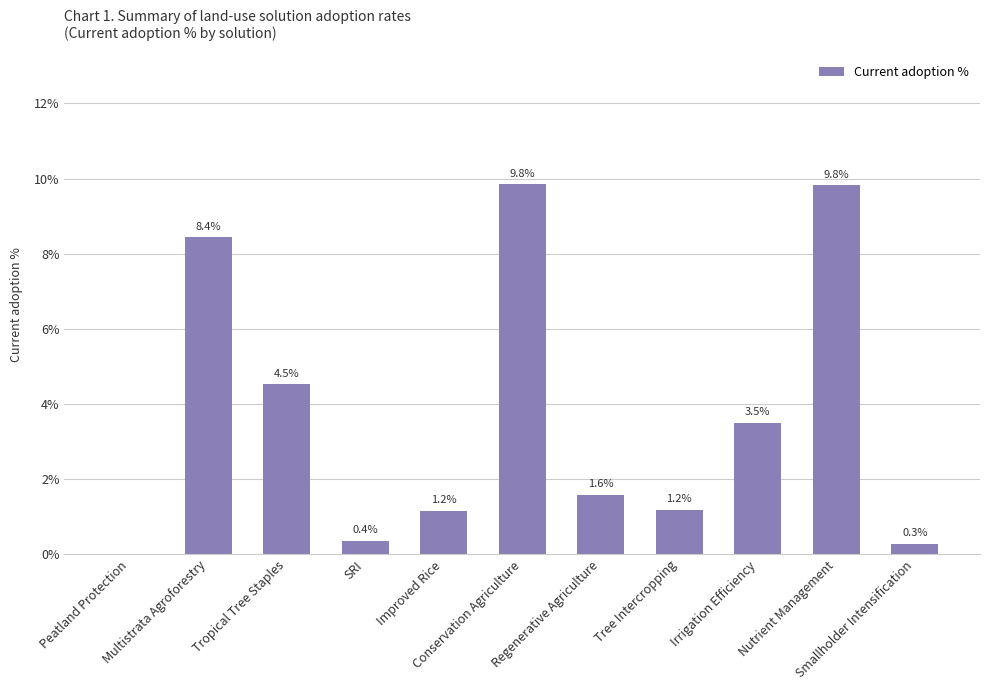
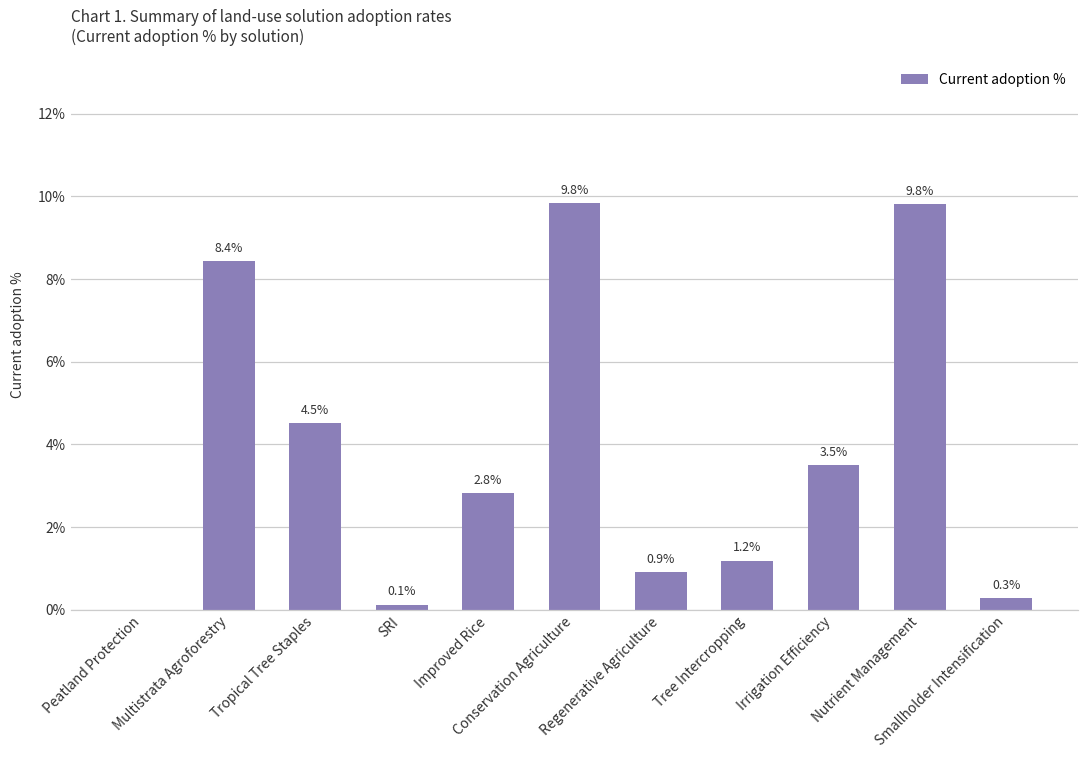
SRI: 0.4% -> 0.1%
Improved Rice: 1.2% -> 2.8%
Regenerative Agriculture: 1.6% -> 0.9%
